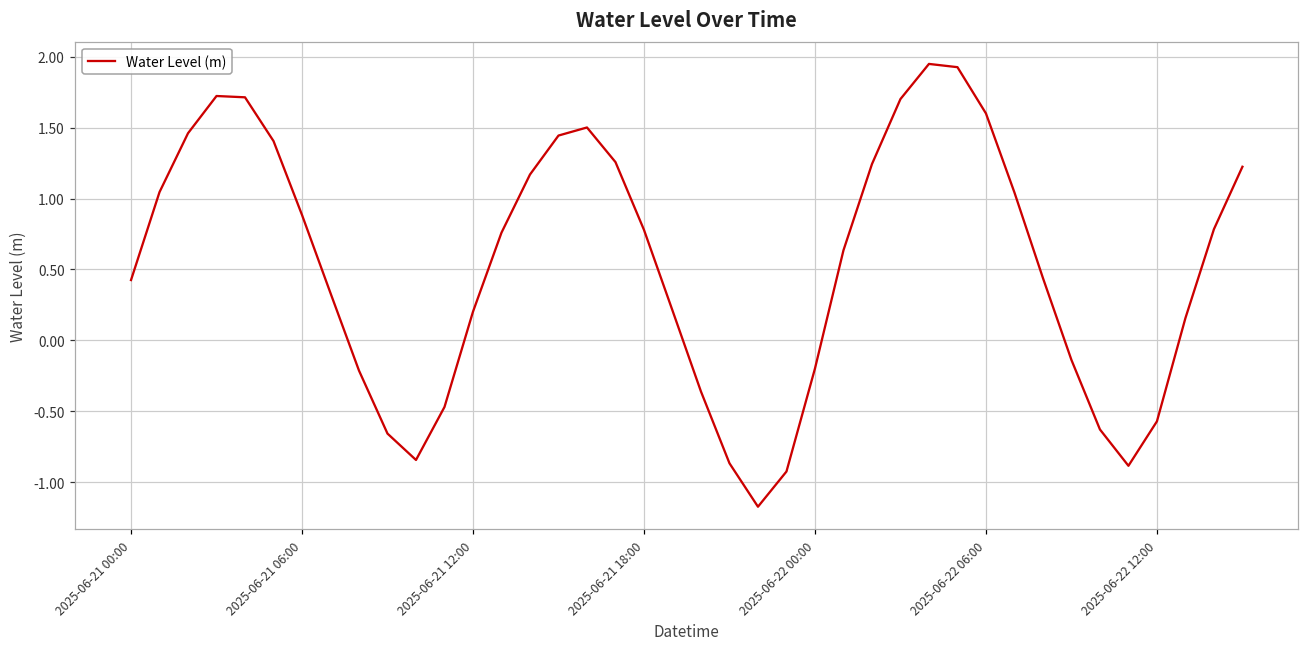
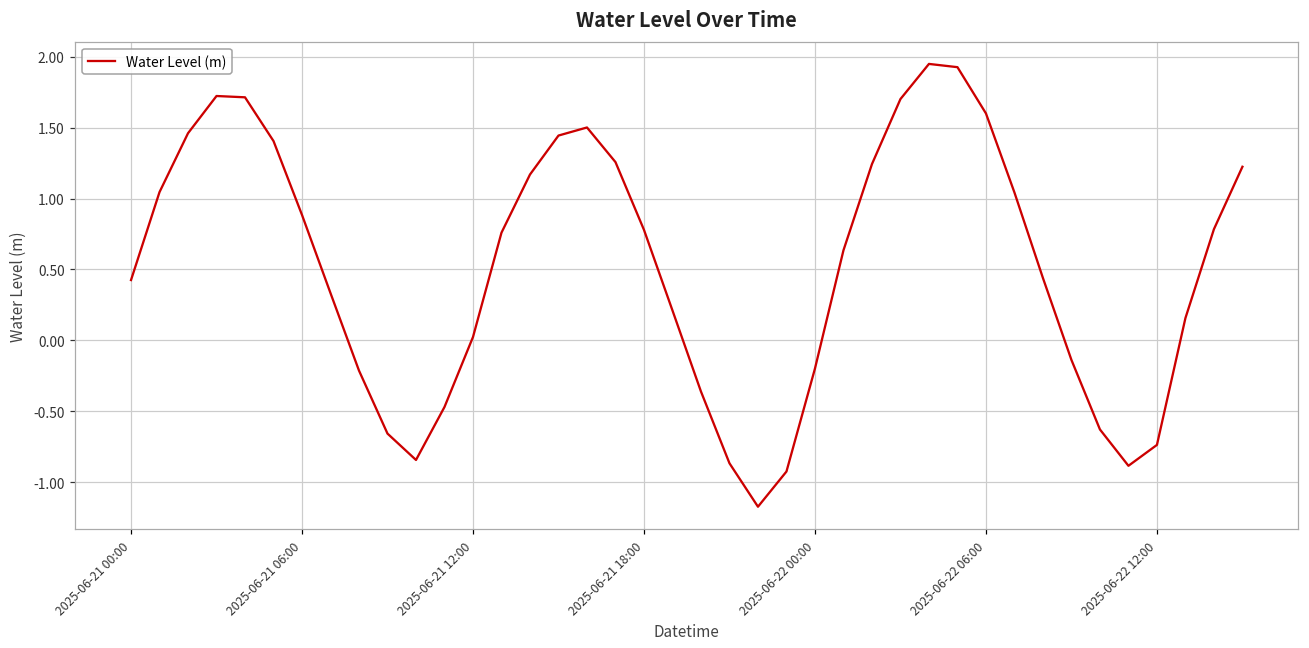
2025-06-21 12:00: 0.20 -> 0.02
2025-06-22 12:00: -0.57 -> -0.74
